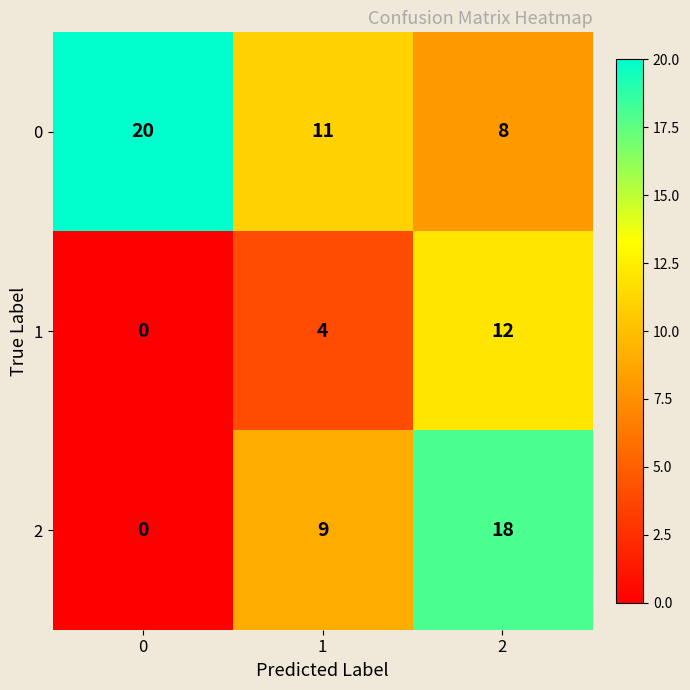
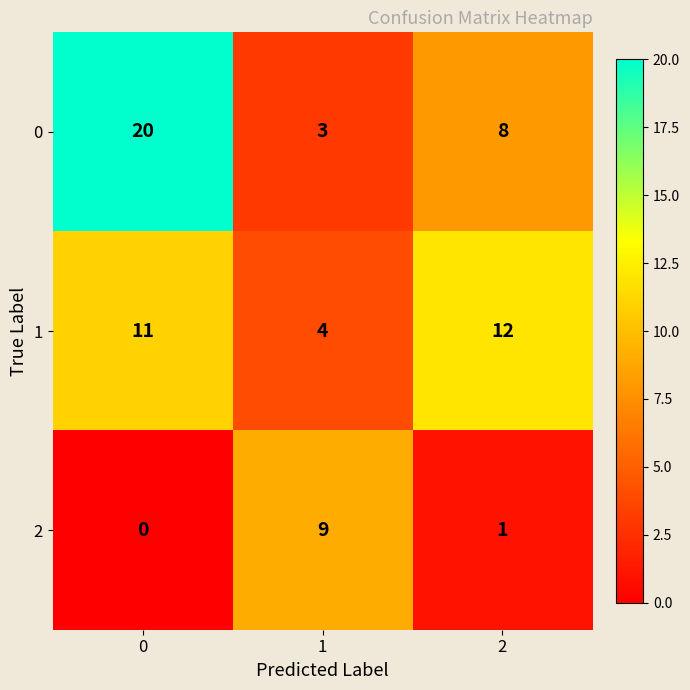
0, 1: 11 -> 3
1, 0: 0 -> 11
2, 2: 18 -> 1
